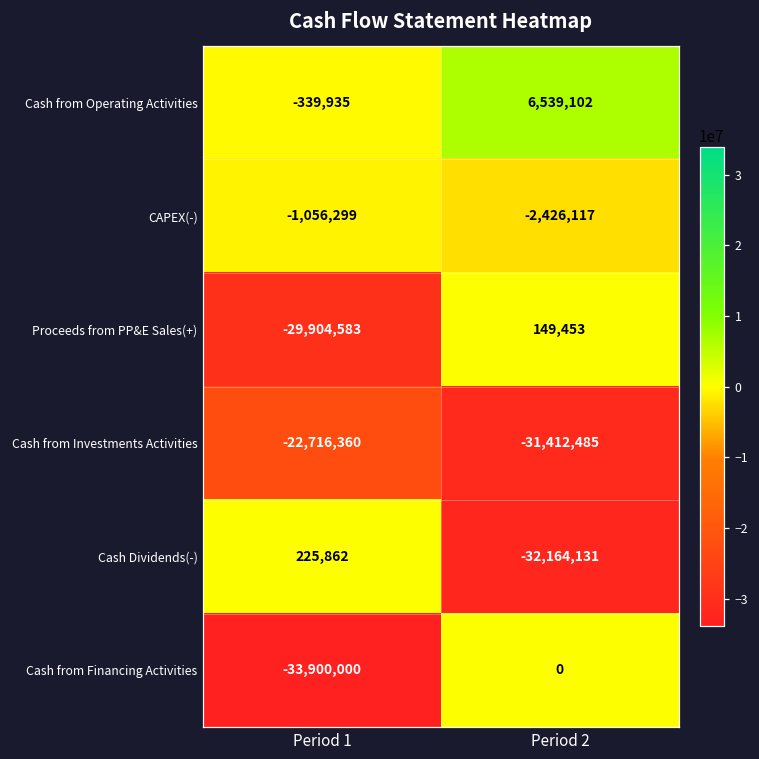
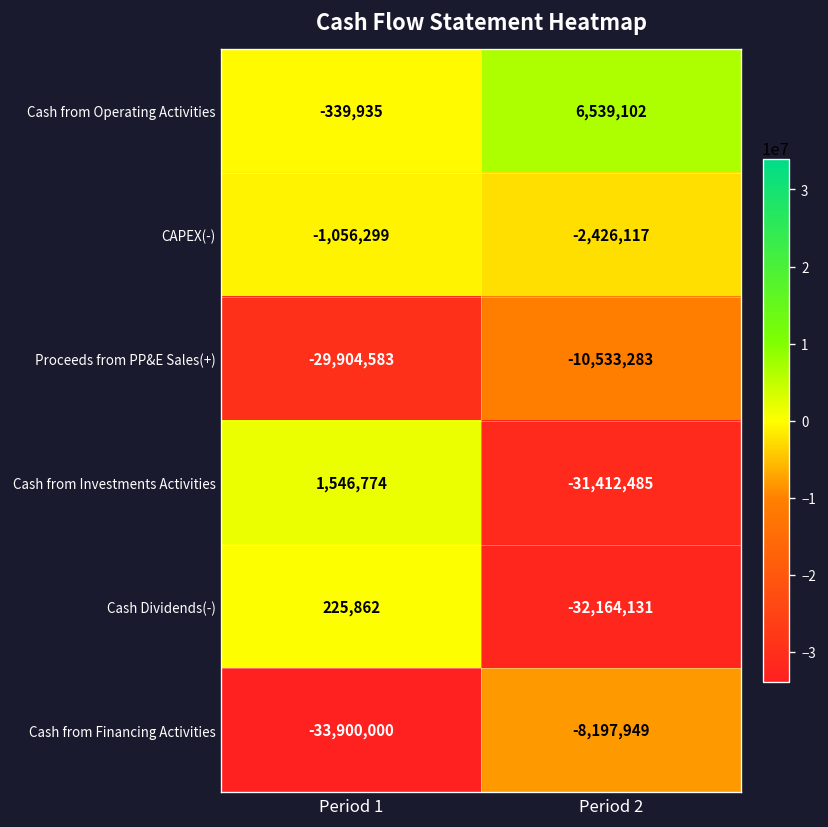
Proceeds from PP&E Sales(+), Period 2: 149,453 -> -10,533,283
Cash from Investments Activities, Period 1: -22,716,360 -> 1,546,774
Cash from Financing Activities, Period 2: 0 -> -8,197,949
